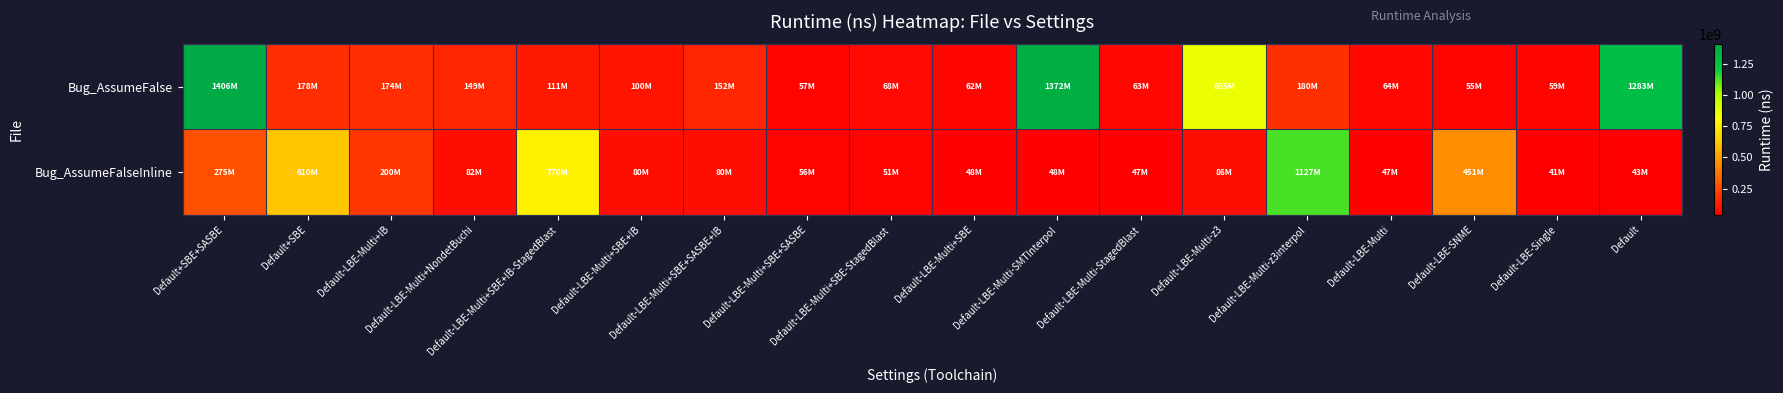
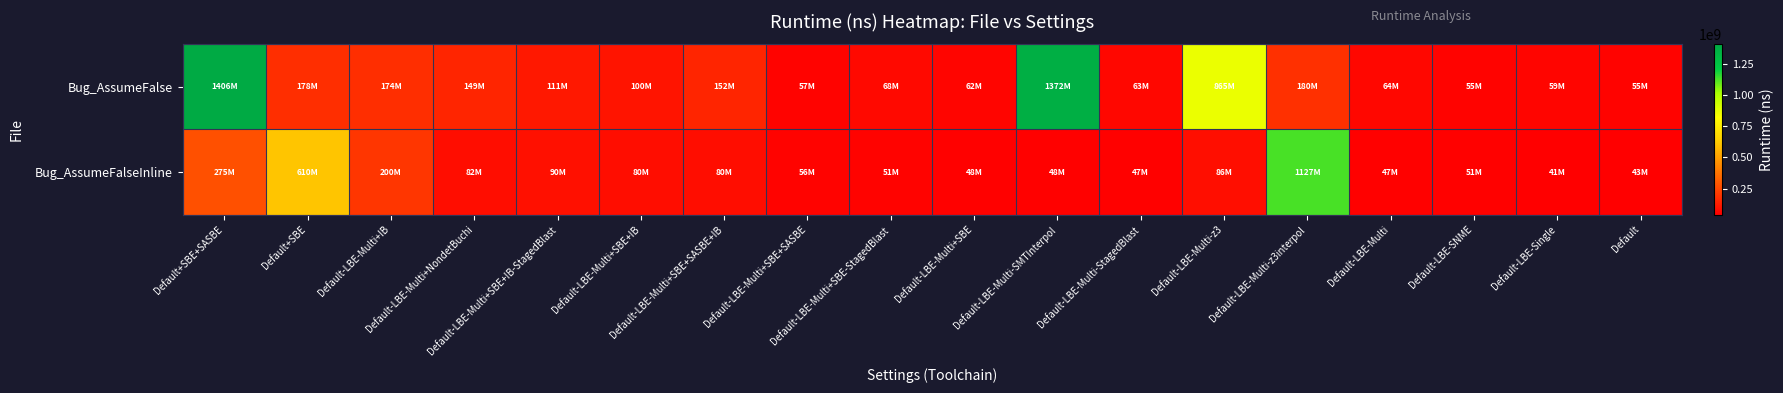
Bug_AssumeFalse, Default: 1283M -> 55M
Bug_AssumeFalseInline, Default-LBE-Multi+SBE+IB-StagedBlast: 770M -> 90M
Bug_AssumeFalseInline, Default-LBE-SNME: 451M -> 51M
